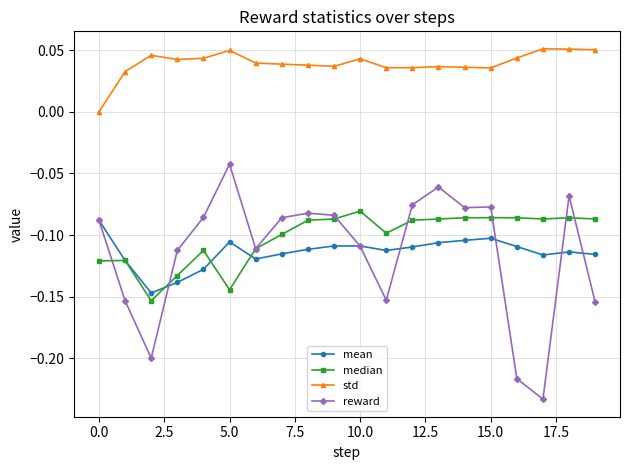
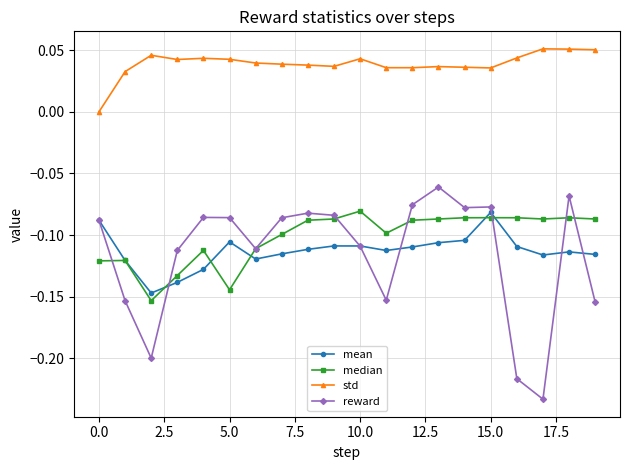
std, 5.0: 0.050 -> 0.043
reward, 5.0: -0.043 -> -0.086
mean, 15.0: -0.103 -> -0.082
